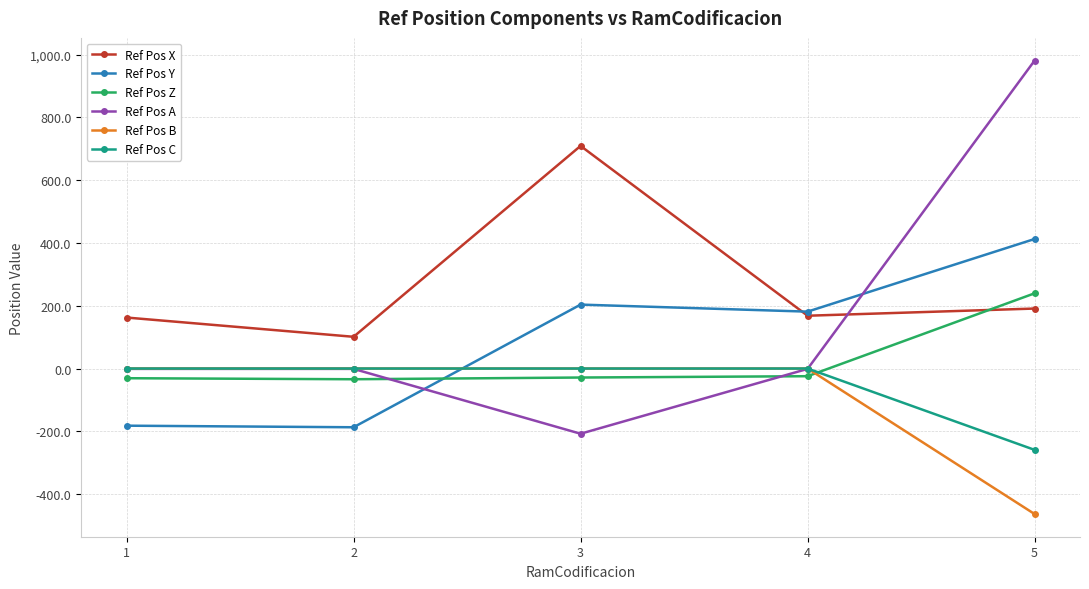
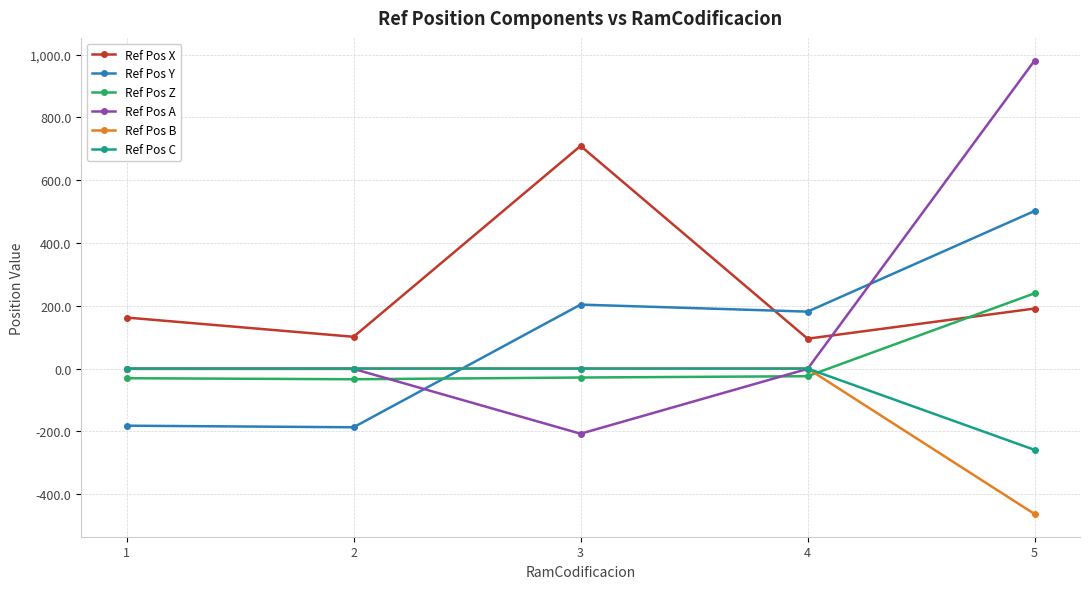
Ref Pos X, 4: 170 -> 100
Ref Pos Y, 5: 410 -> 500
